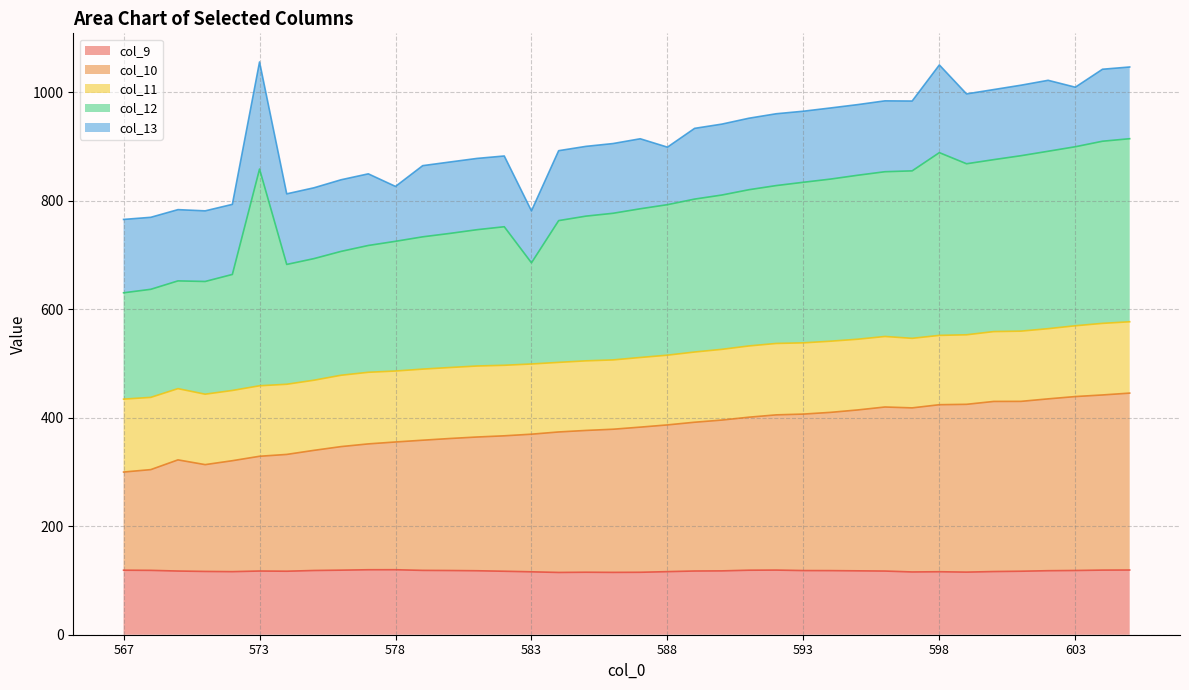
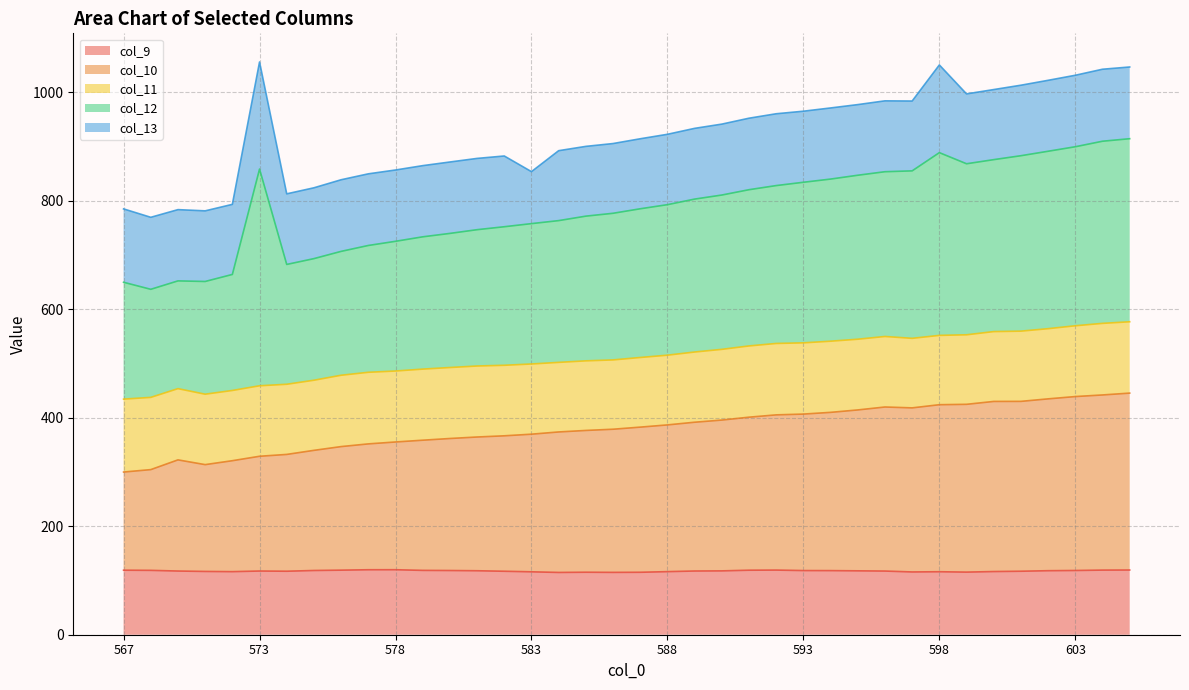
col_12, 567: 200 -> 220
col_13, 578: 100 -> 130
col_12, 583: 190 -> 260
col_13, 588: 110 -> 130
col_13, 603: 110 -> 130
